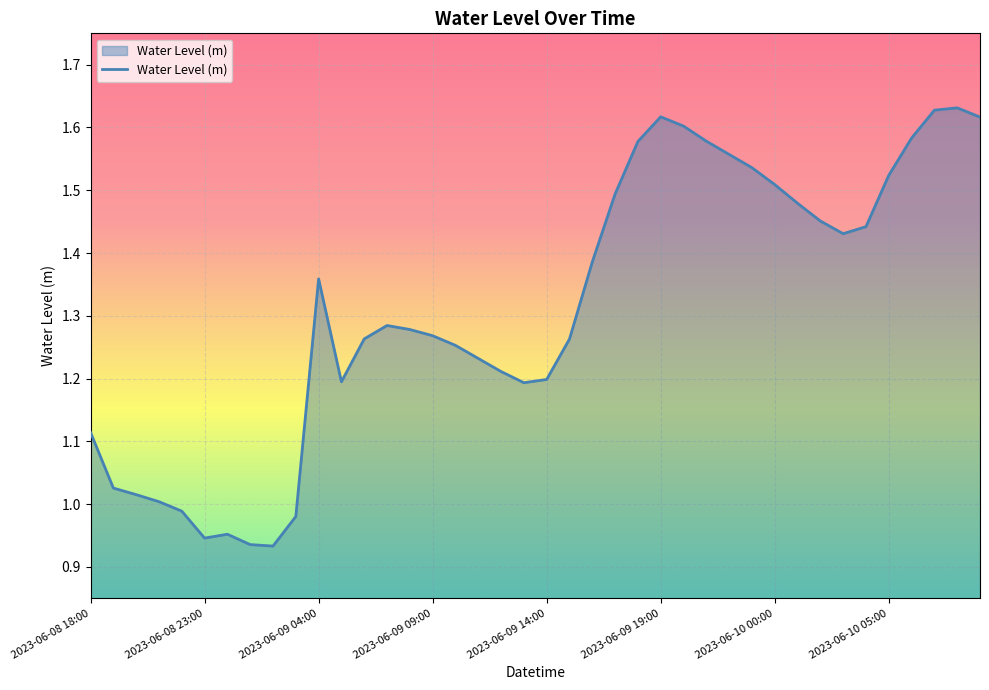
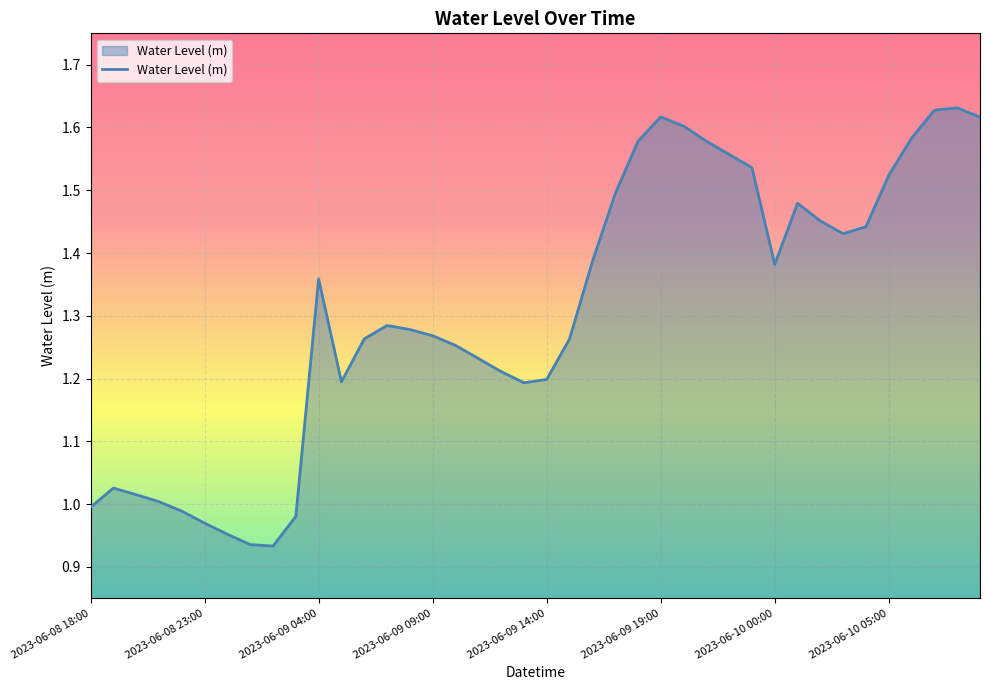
2023-06-08 18:00: 1.11 -> 0.99
2023-06-08 23:00: 0.95 -> 0.97
2023-06-10 00:00: 1.51 -> 1.38
